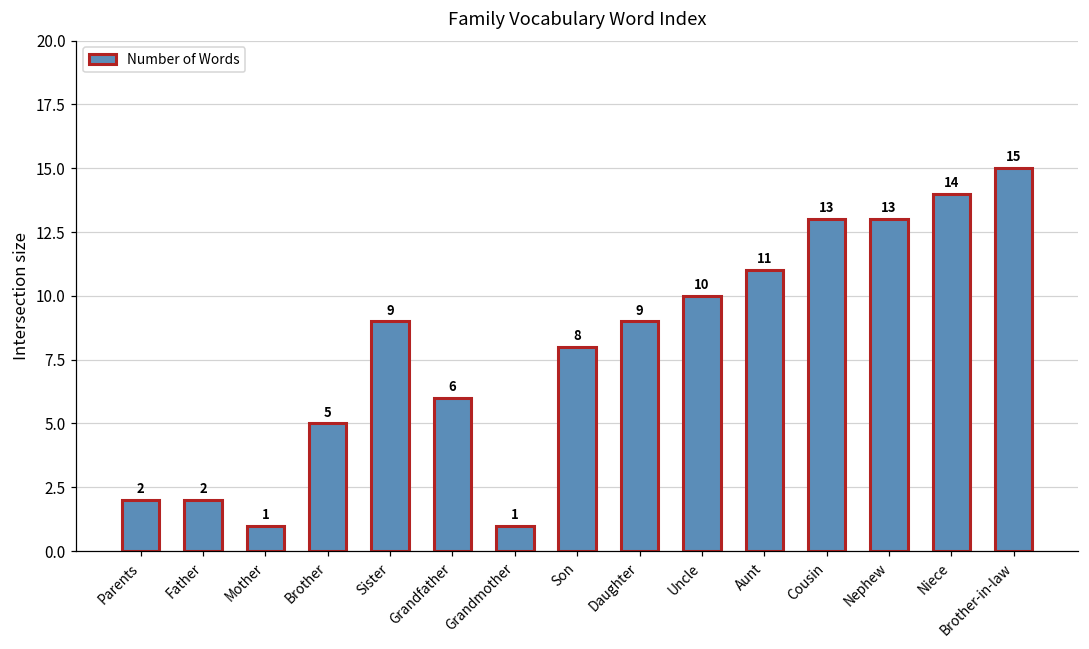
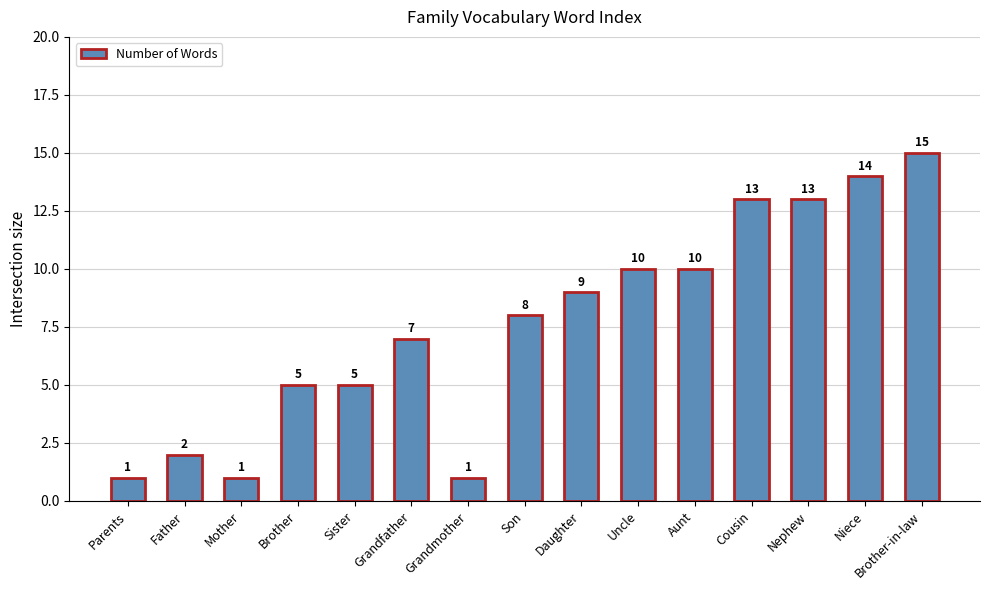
Parents: 2 -> 1
Sister: 9 -> 5
Grandfather: 6 -> 7
Aunt: 11 -> 10
